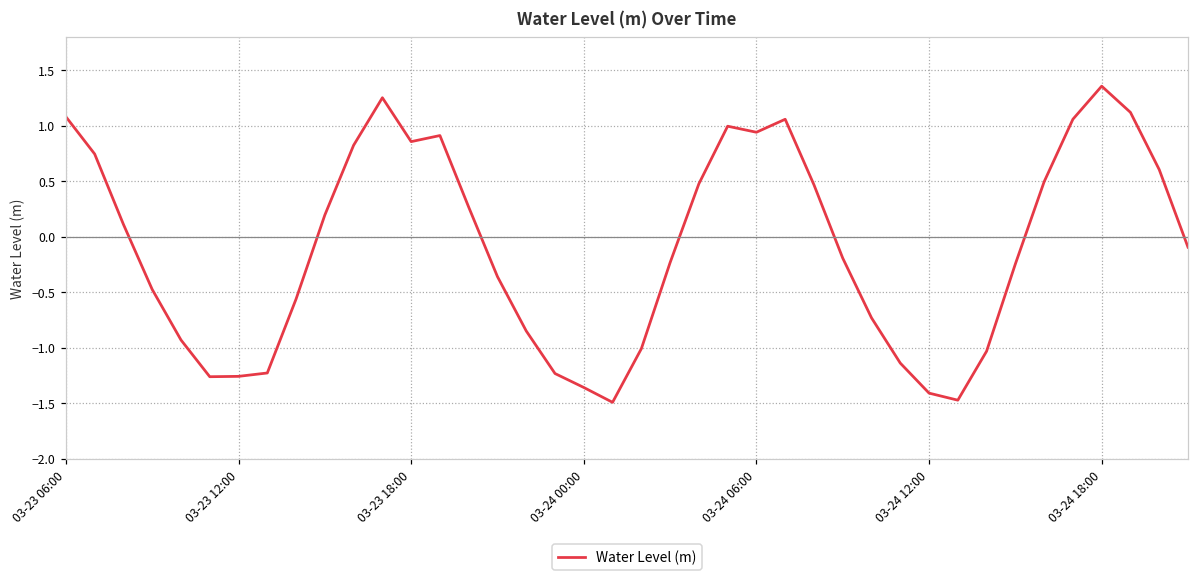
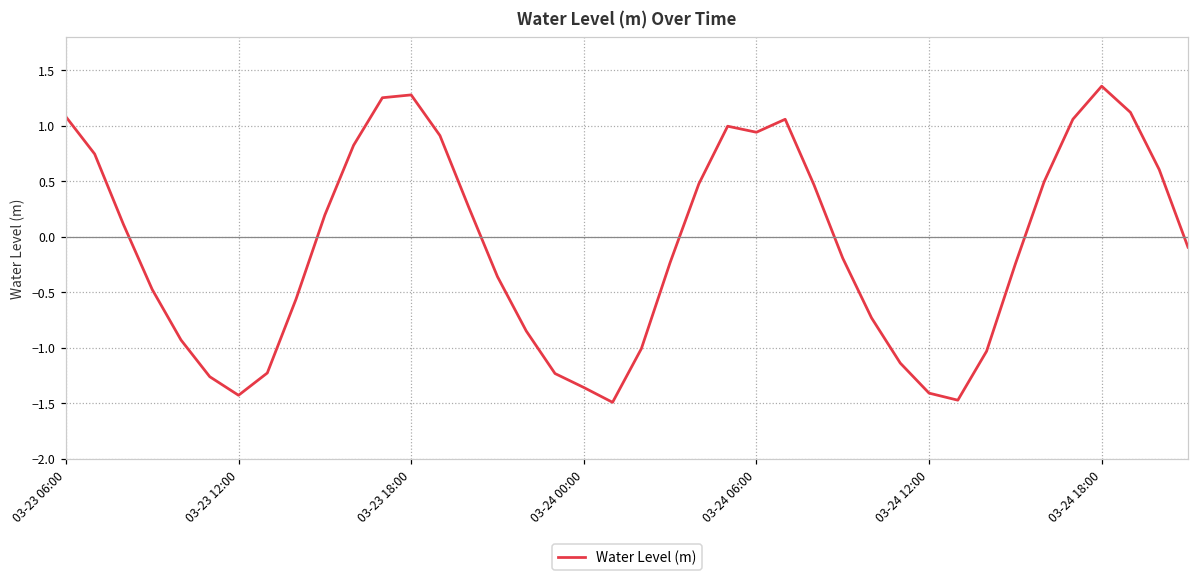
03-23 12:00: -1.26 -> -1.43
03-23 18:00: 0.86 -> 1.28
